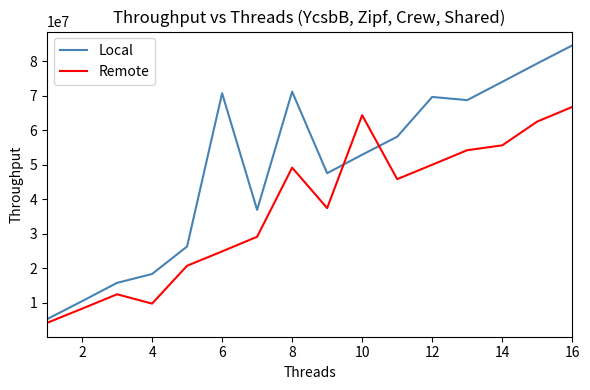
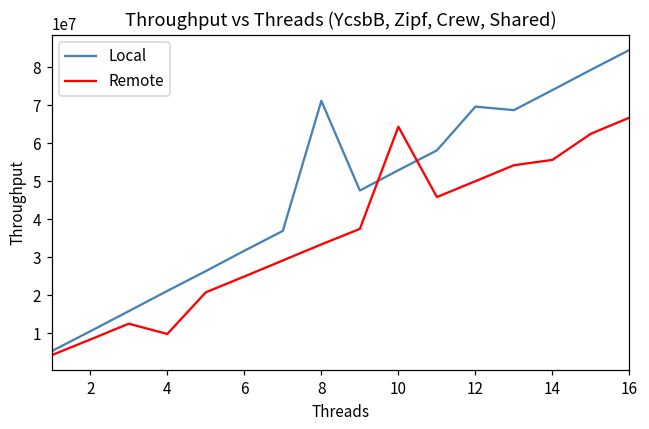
Local, 4: 18000000 -> 21000000
Local, 6: 71000000 -> 32000000
Remote, 8: 49000000 -> 33000000
